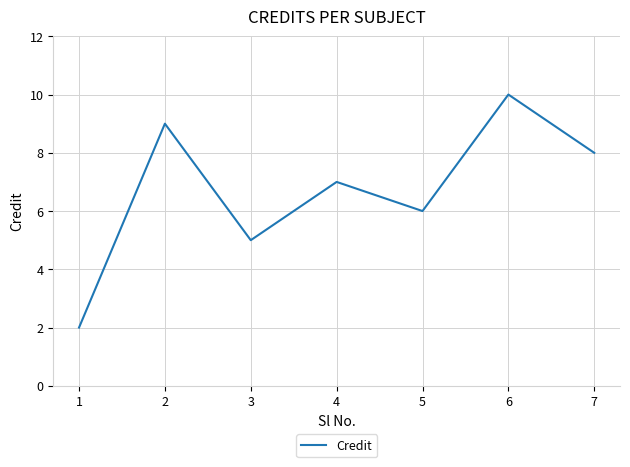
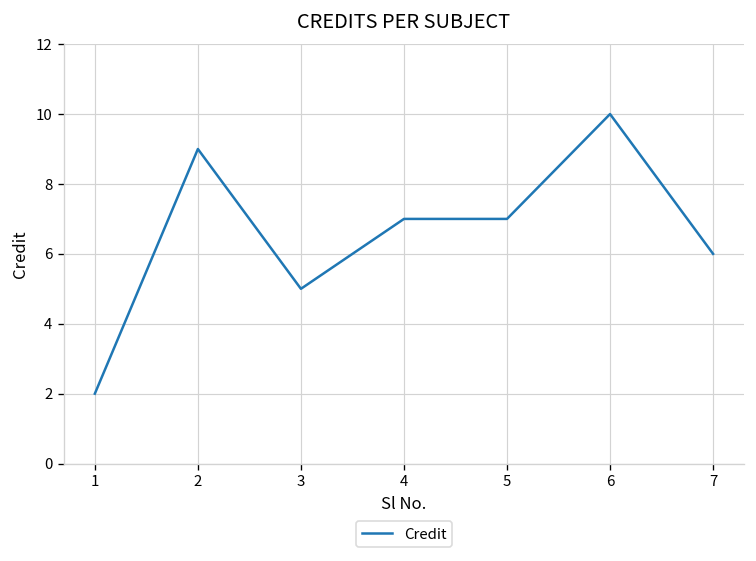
5: 6 -> 7
7: 8 -> 6
